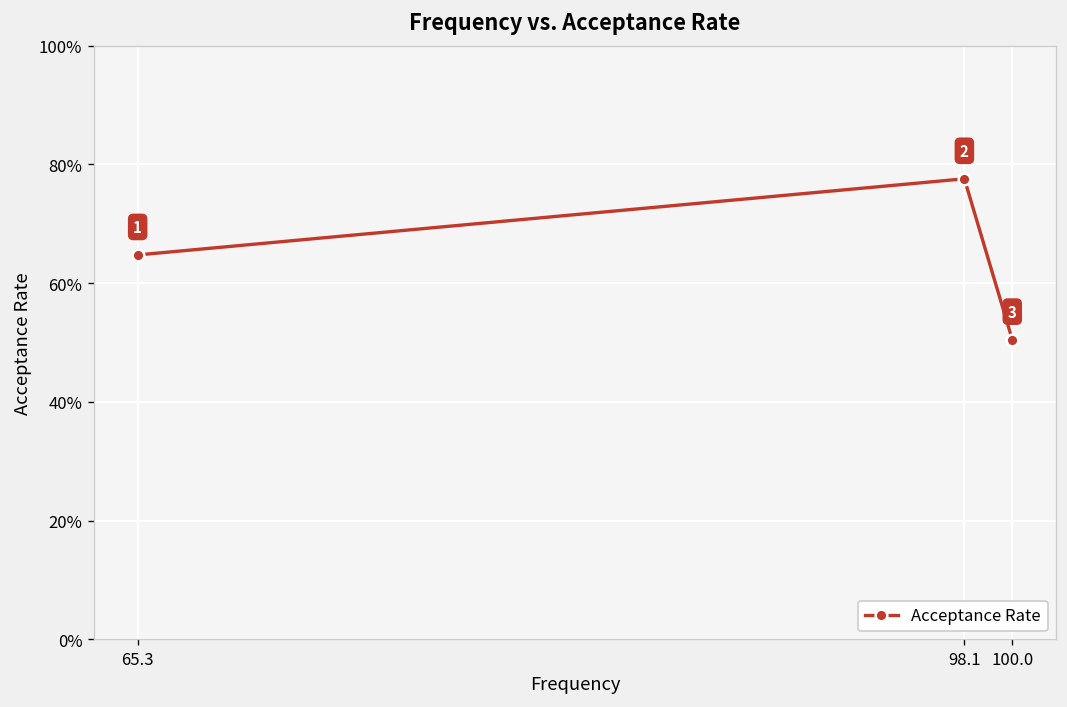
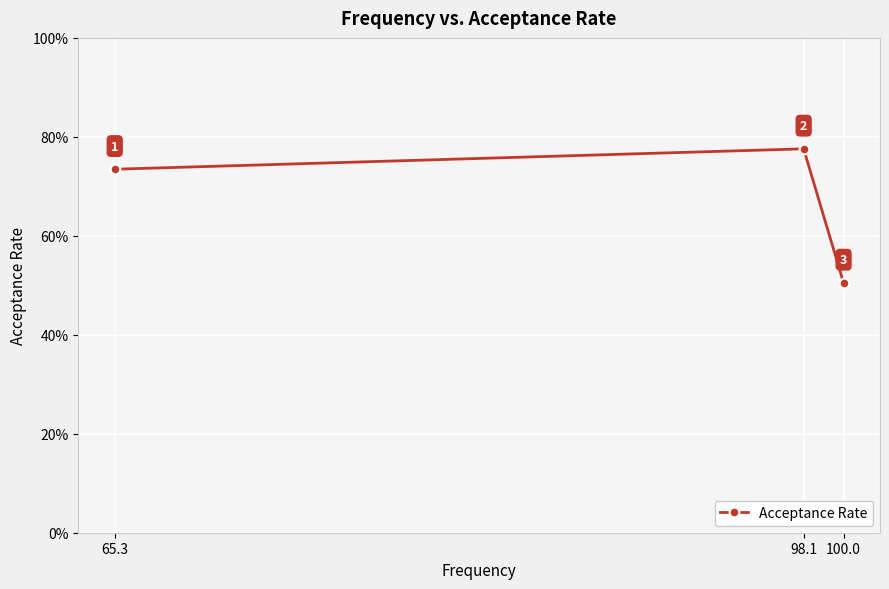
65.3: 65% -> 73%
